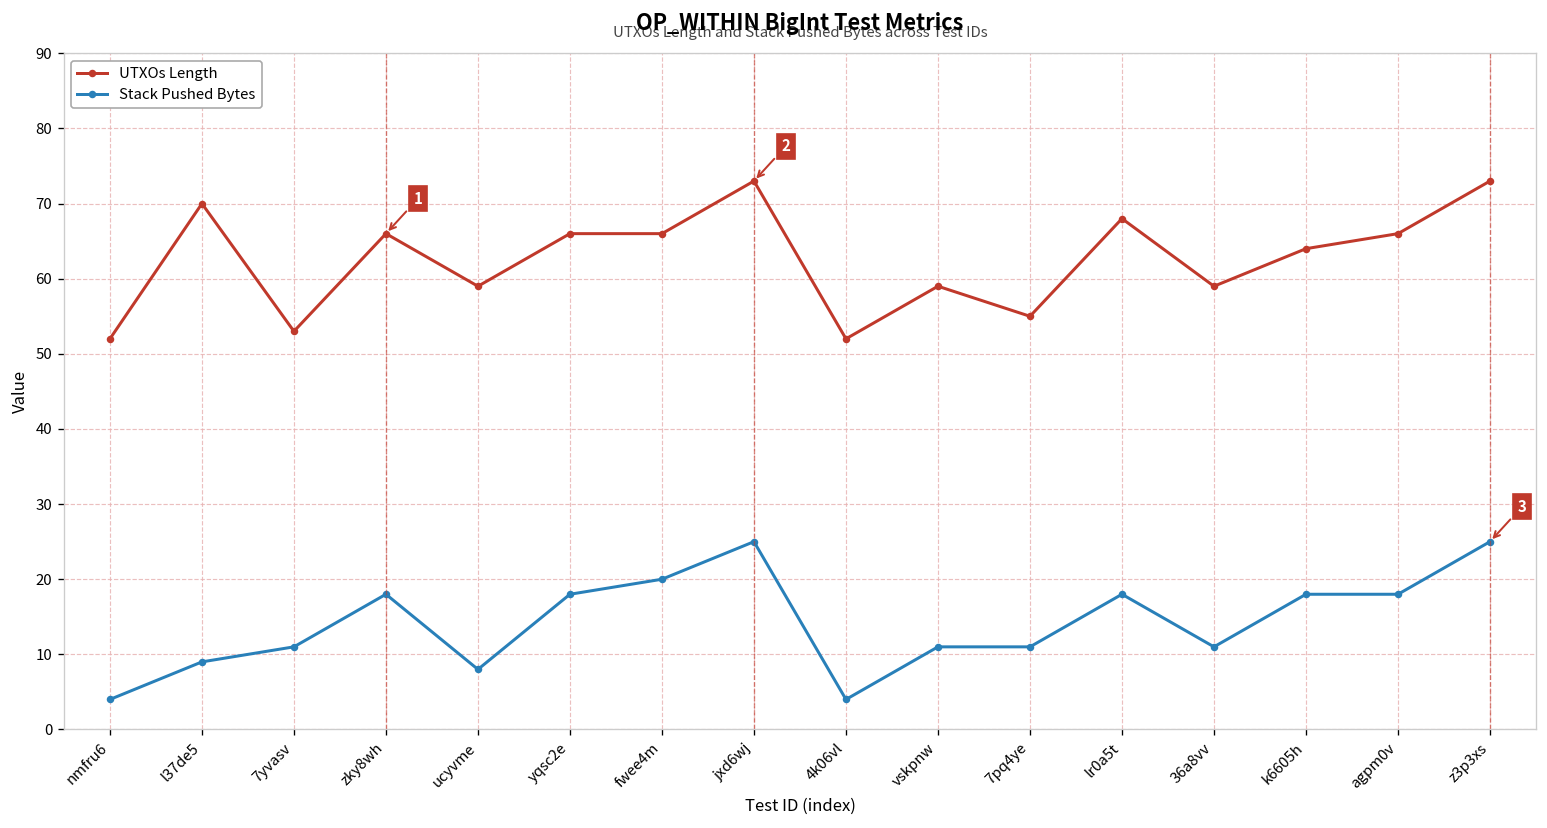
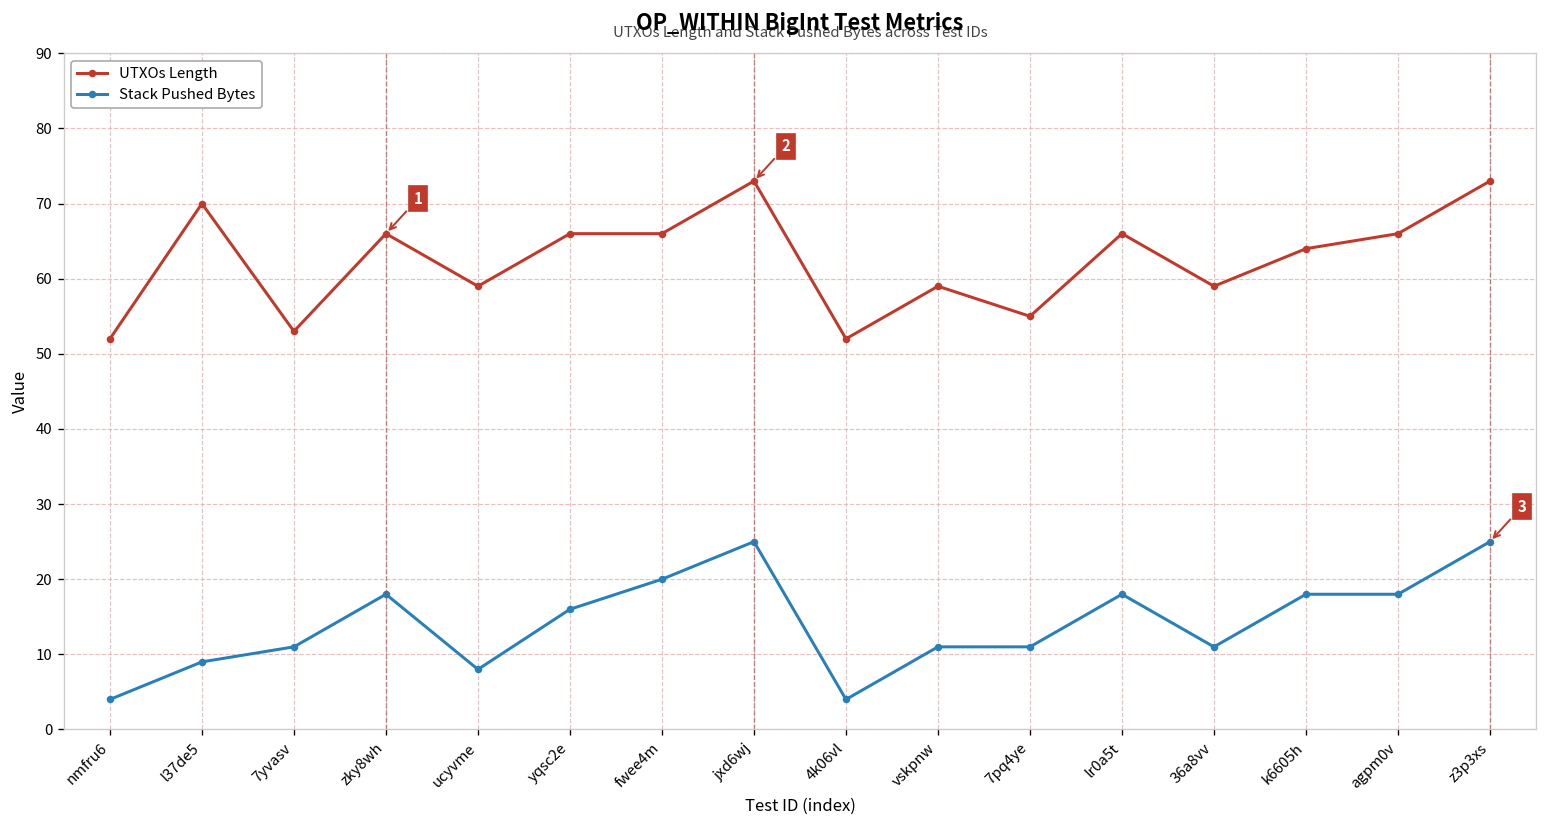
Stack Pushed Bytes, yqsc2e: 18 -> 16
UTXOs Length, lr0a5t: 68 -> 66
